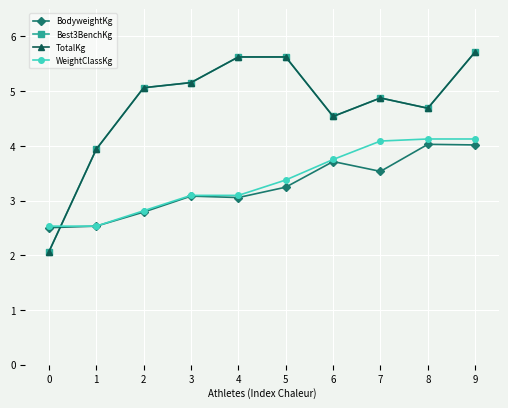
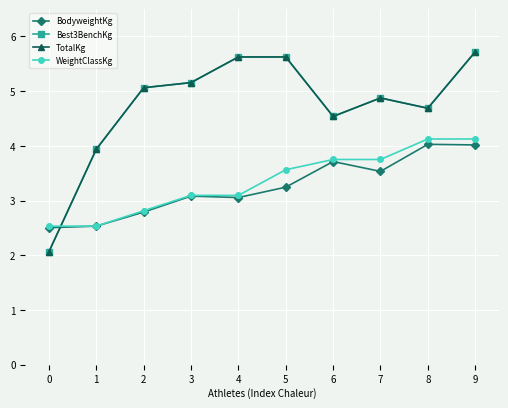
WeightClassKg, 5: 3.4 -> 3.6
WeightClassKg, 7: 4.1 -> 3.8
